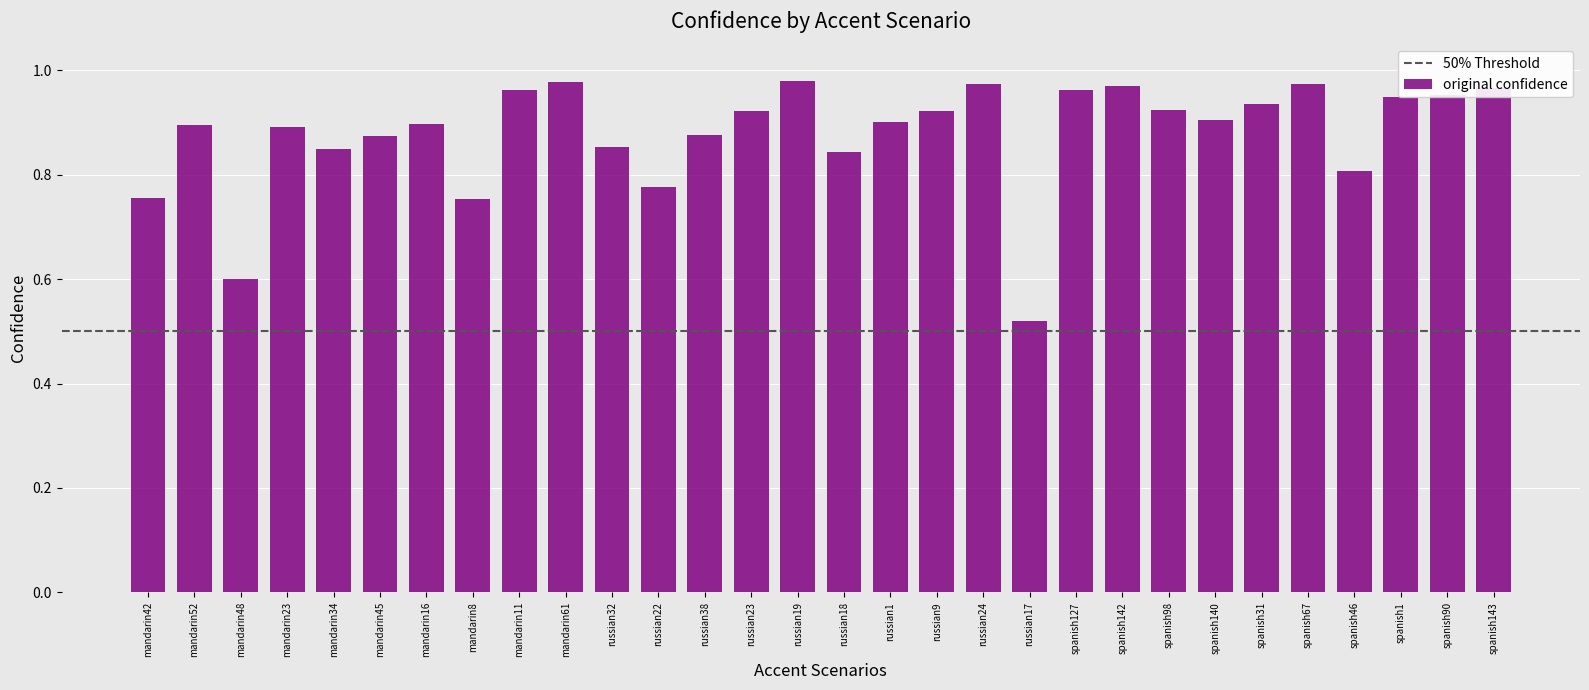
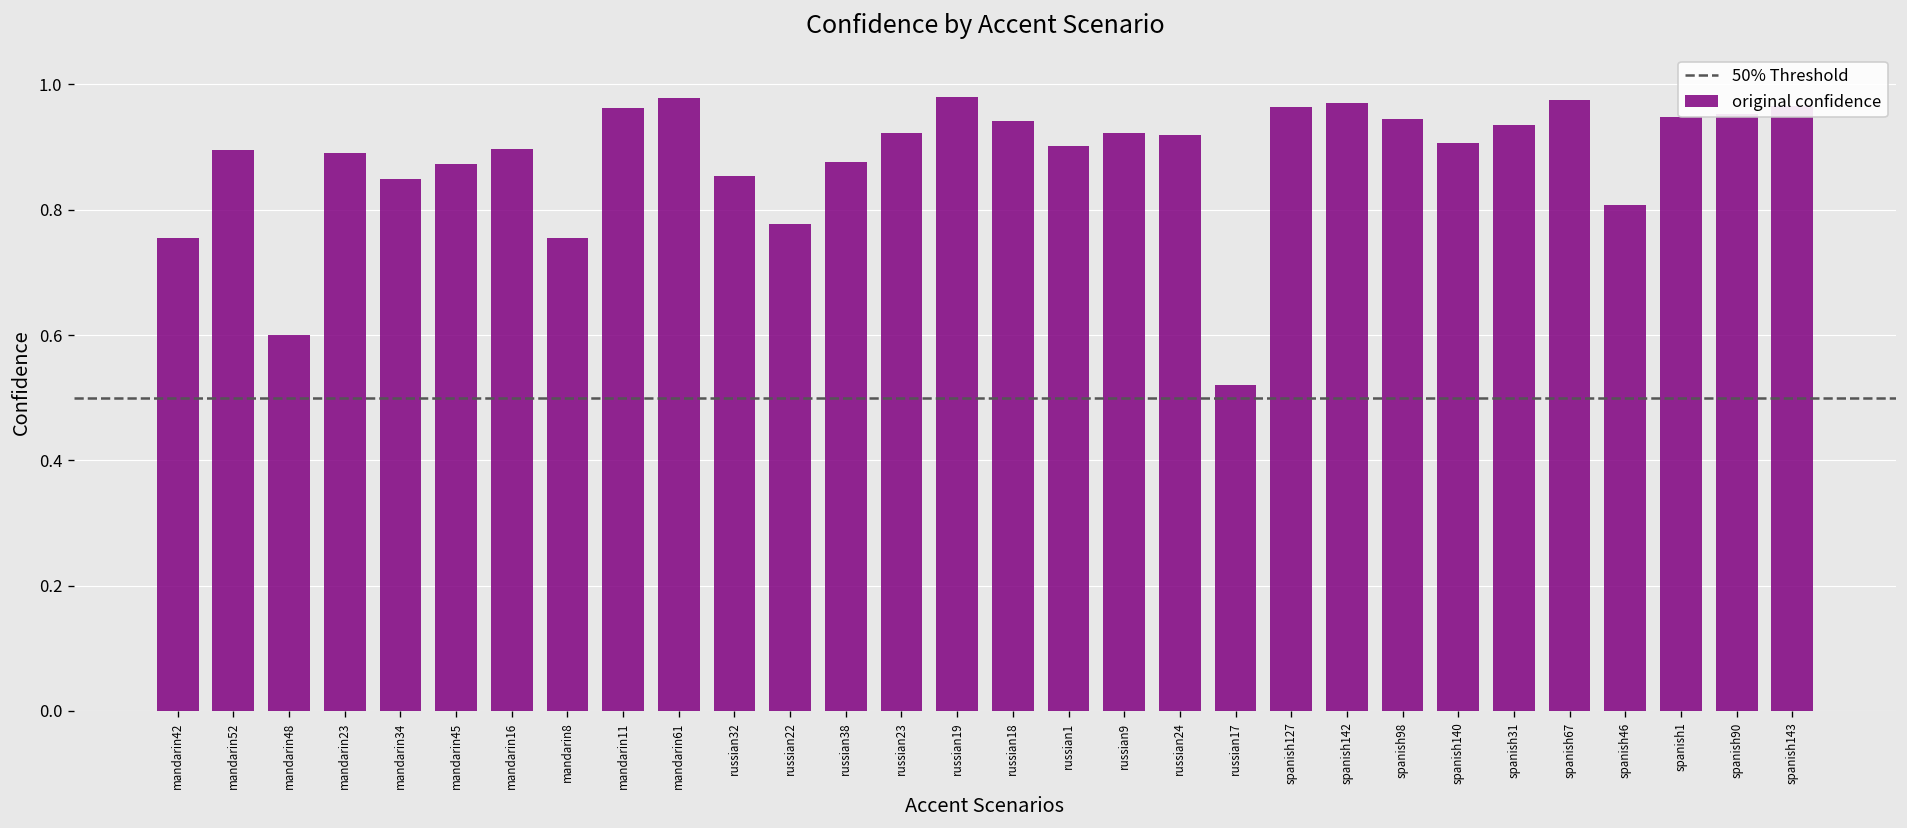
russian18: 0.84 -> 0.94
russian24: 0.97 -> 0.92
spanish98: 0.92 -> 0.95
